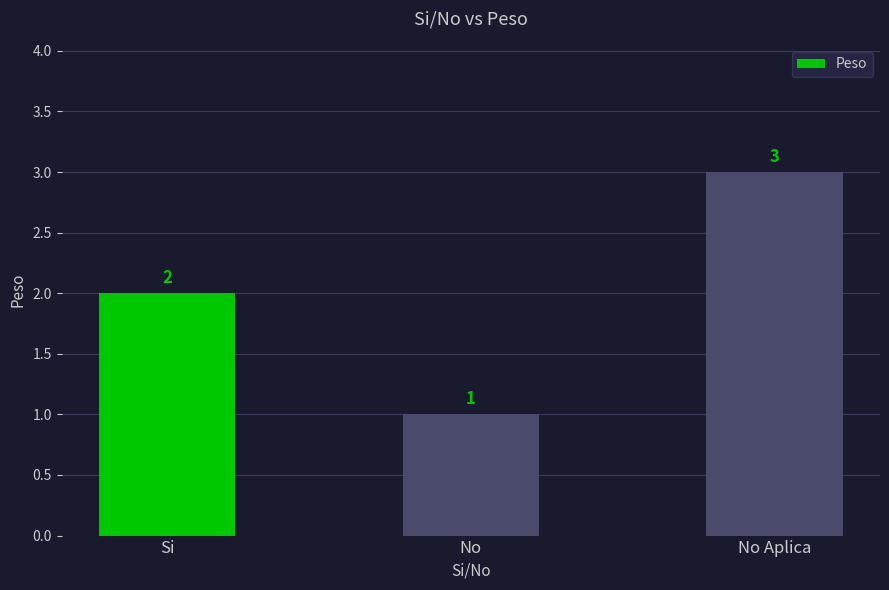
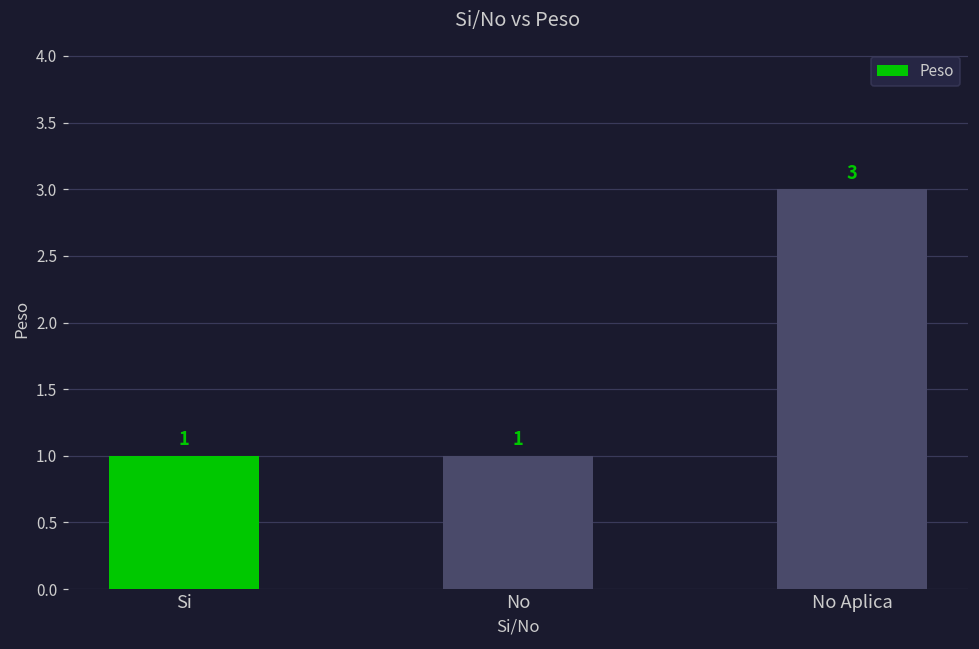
Si: 2 -> 1
